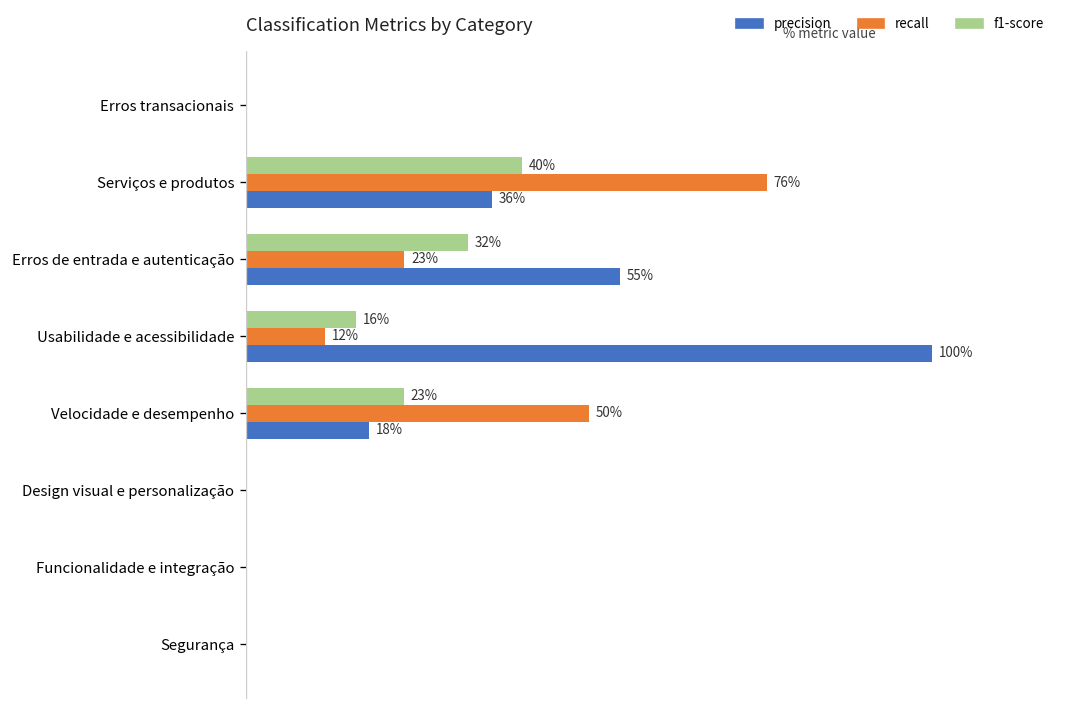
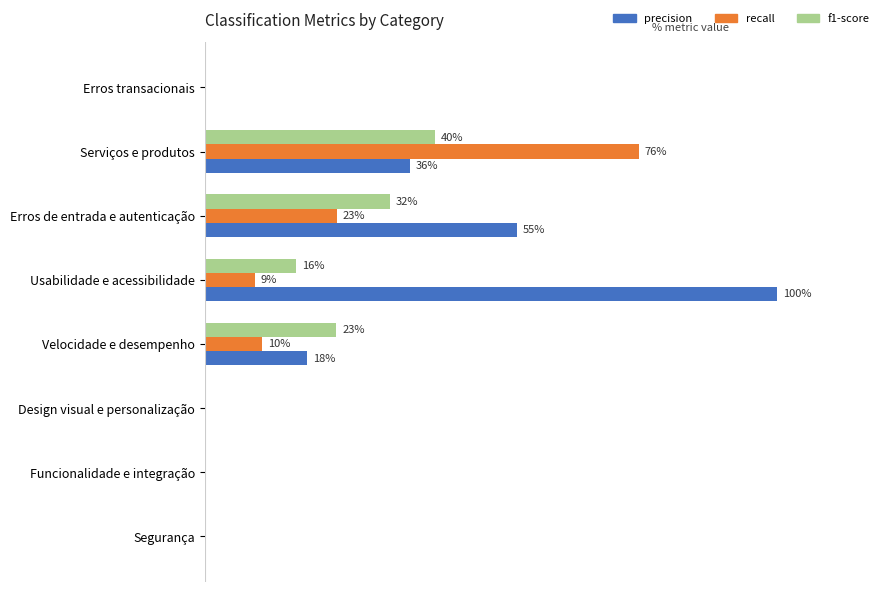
recall, Usabilidade e acessibilidade: 12% -> 9%
recall, Velocidade e desempenho: 50% -> 10%
